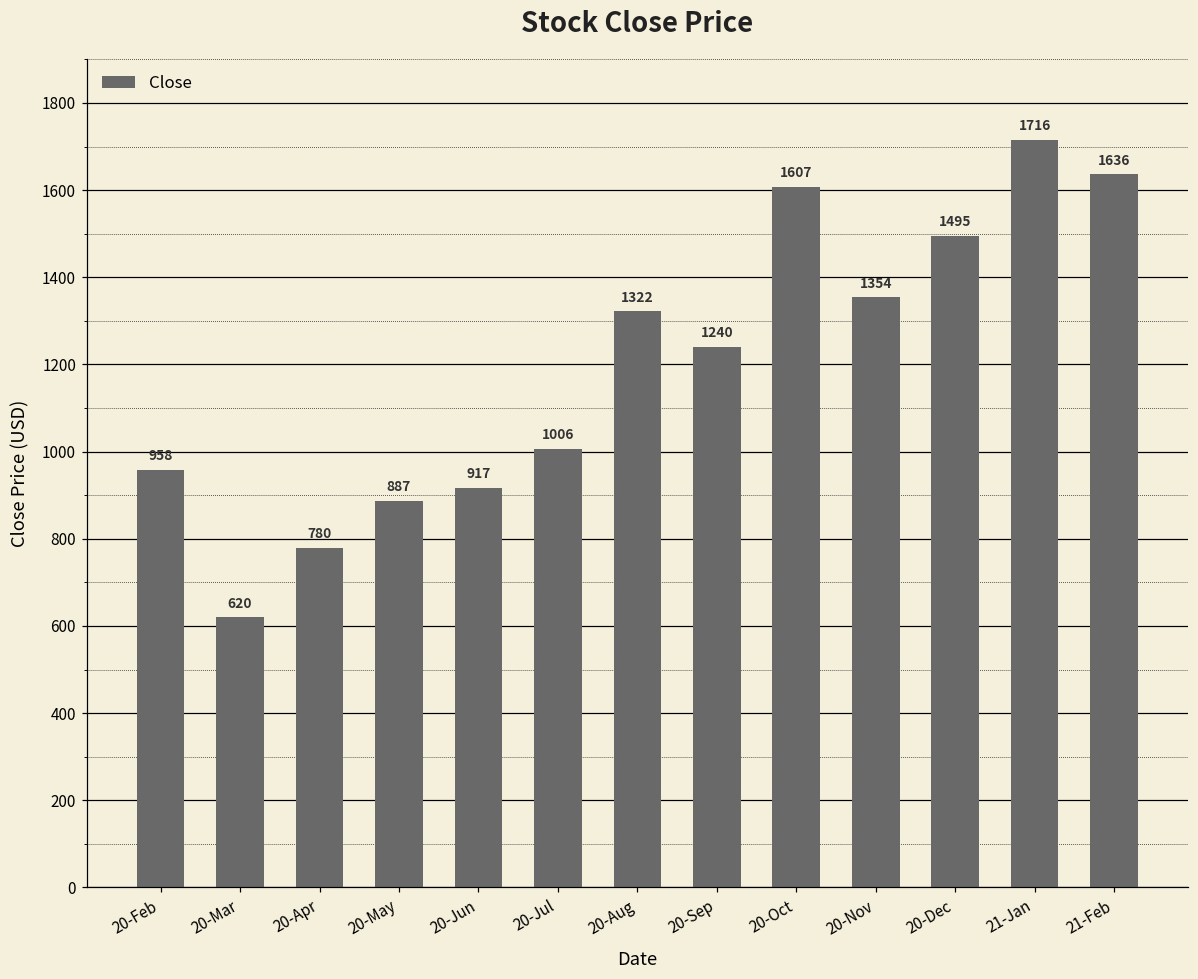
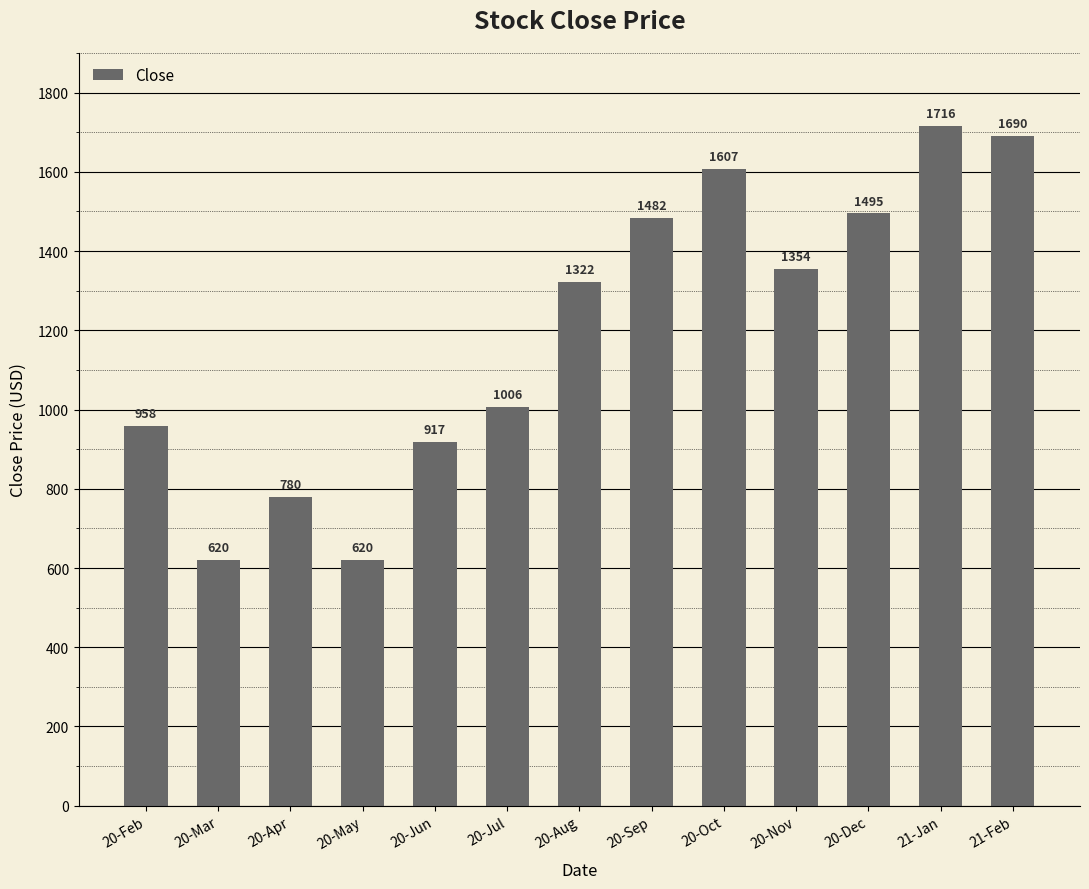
20-May: 887 -> 620
20-Sep: 1240 -> 1482
21-Feb: 1636 -> 1690
